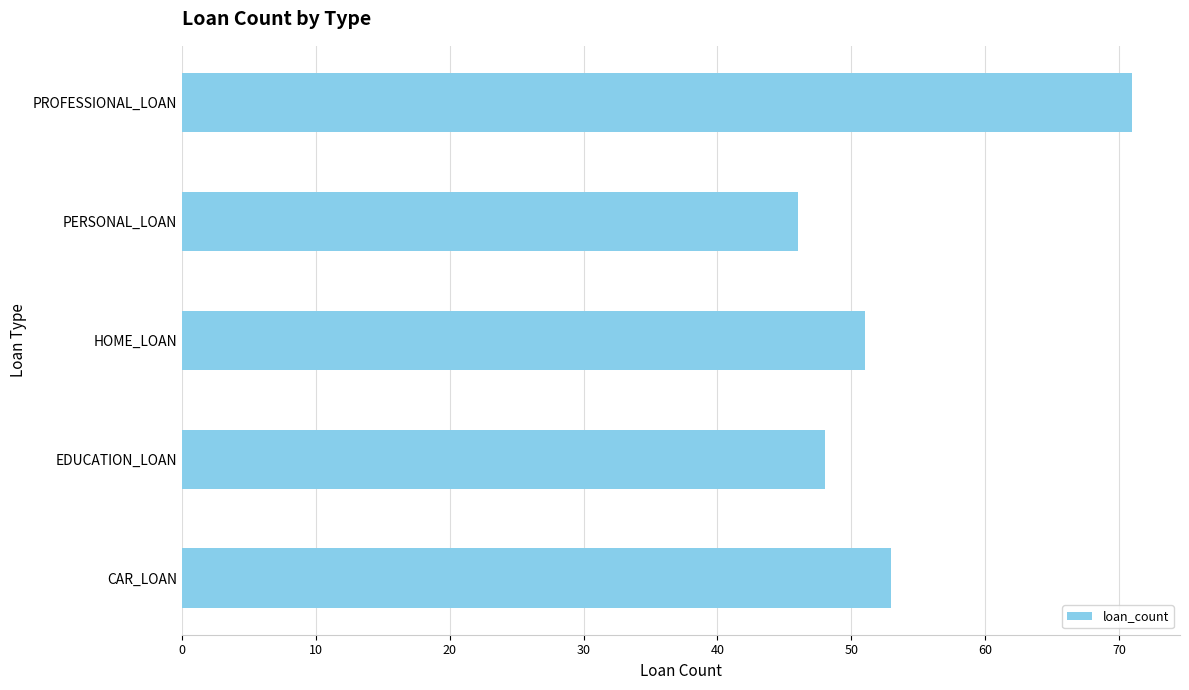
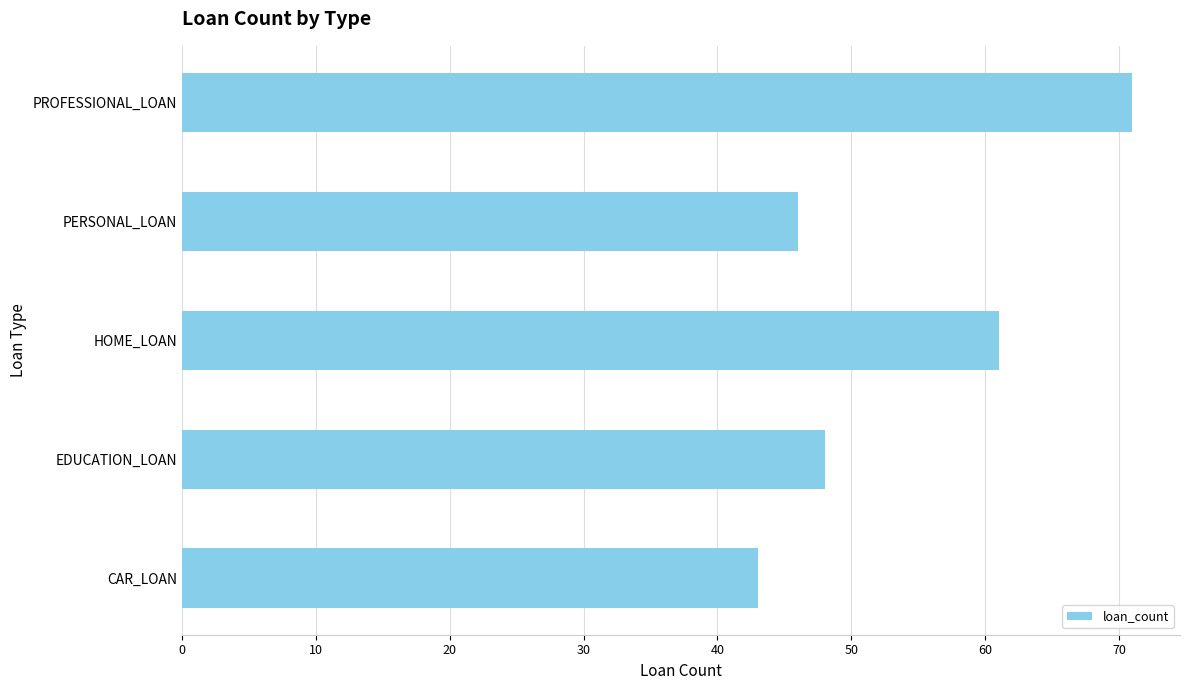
HOME_LOAN: 51 -> 61
CAR_LOAN: 53 -> 43
